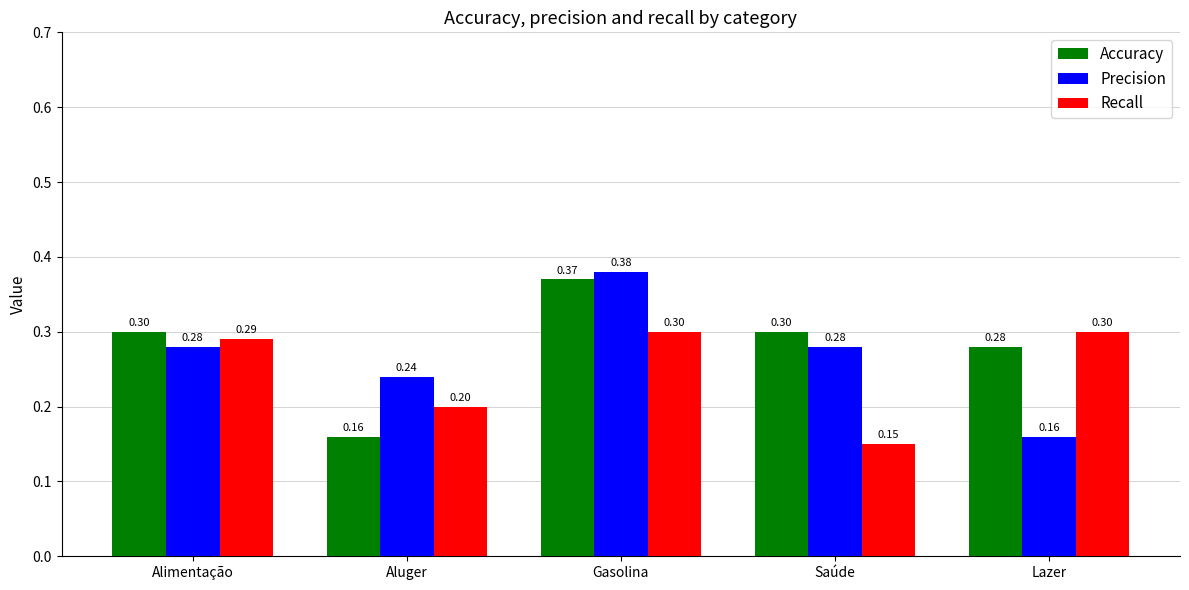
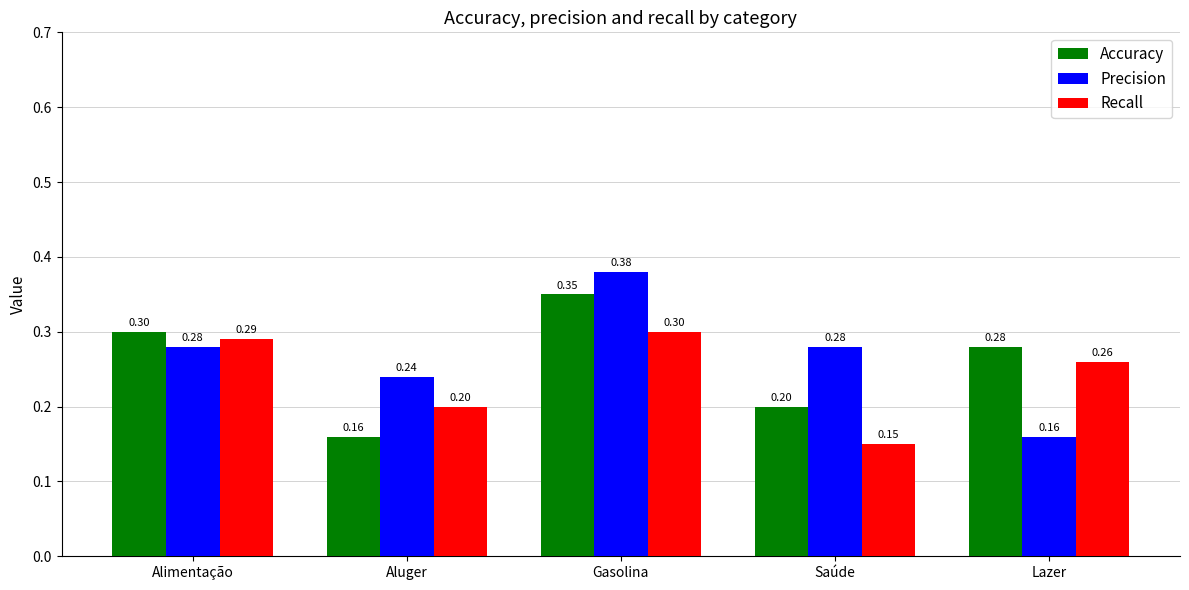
Accuracy, Gasolina: 0.37 -> 0.35
Accuracy, Saúde: 0.30 -> 0.20
Recall, Lazer: 0.30 -> 0.26
